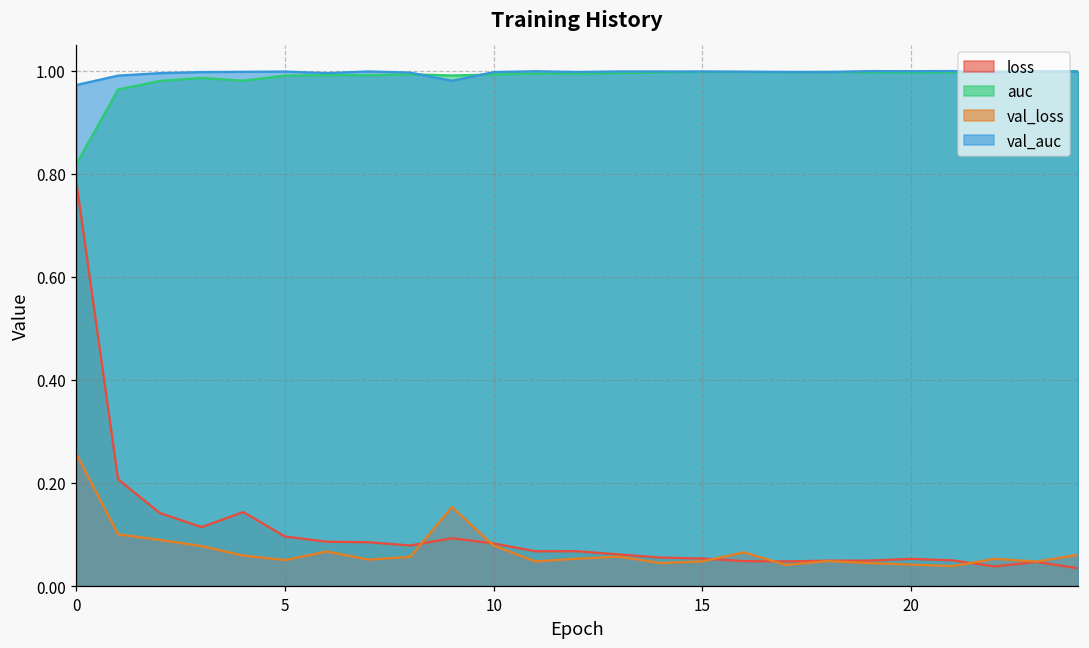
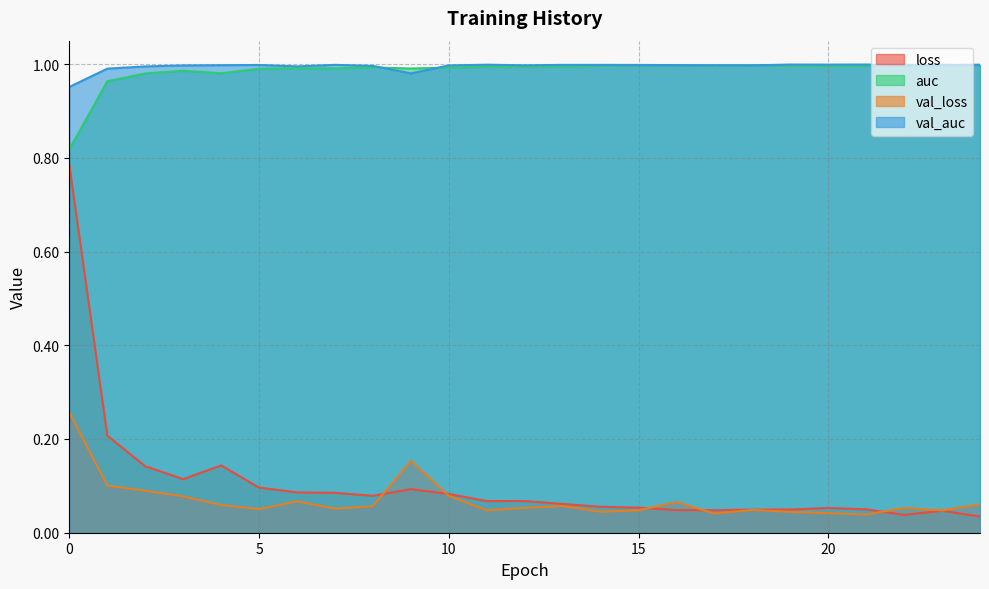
val_auc, 0: 0.97 -> 0.95
